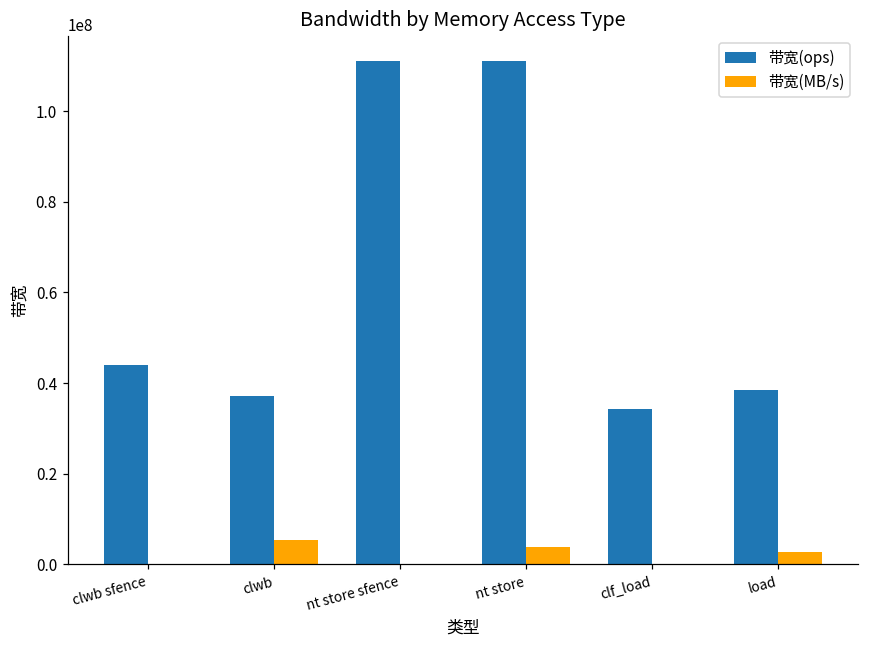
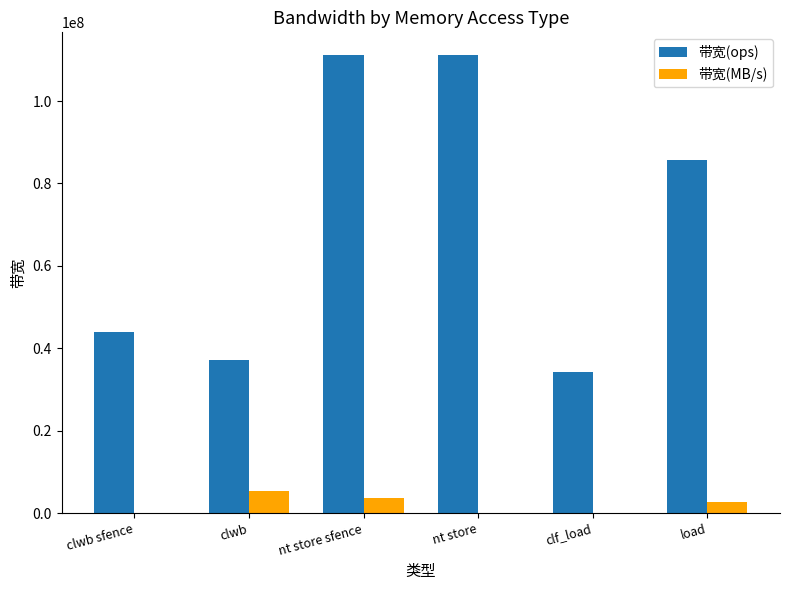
带宽(MB/s), nt store sfence: 0 -> 4000000
带宽(MB/s), nt store: 4000000 -> 0
带宽(ops), load: 38000000 -> 86000000
